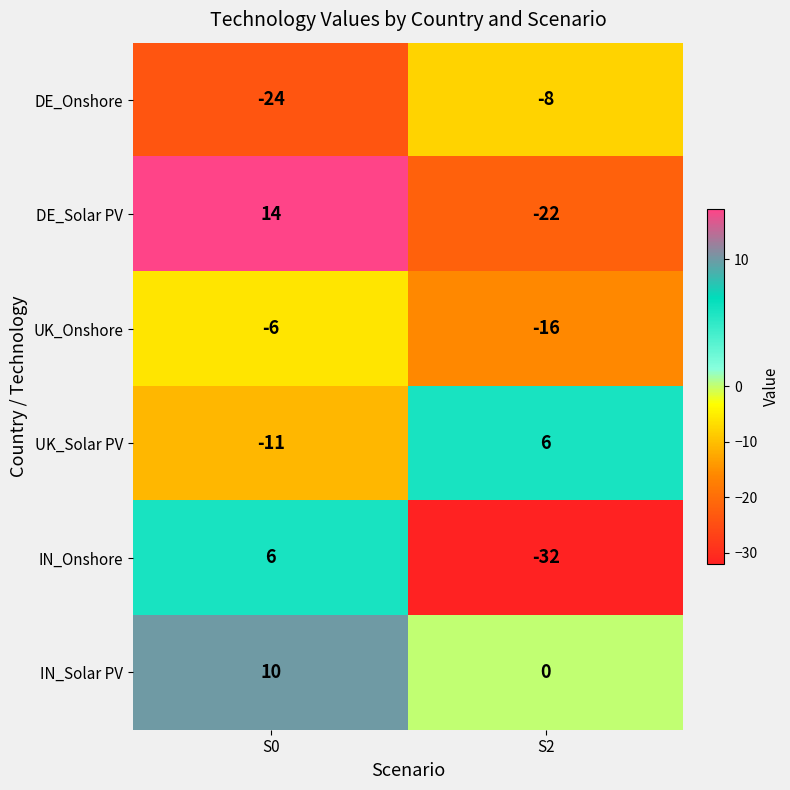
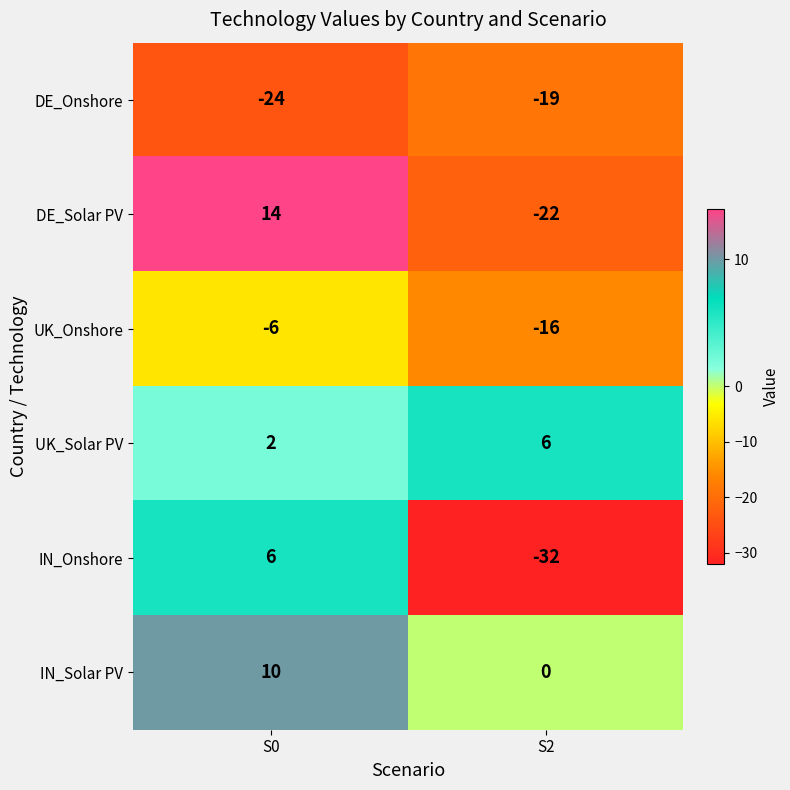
DE_Onshore, S2: -8 -> -19
UK_Solar PV, S0: -11 -> 2
